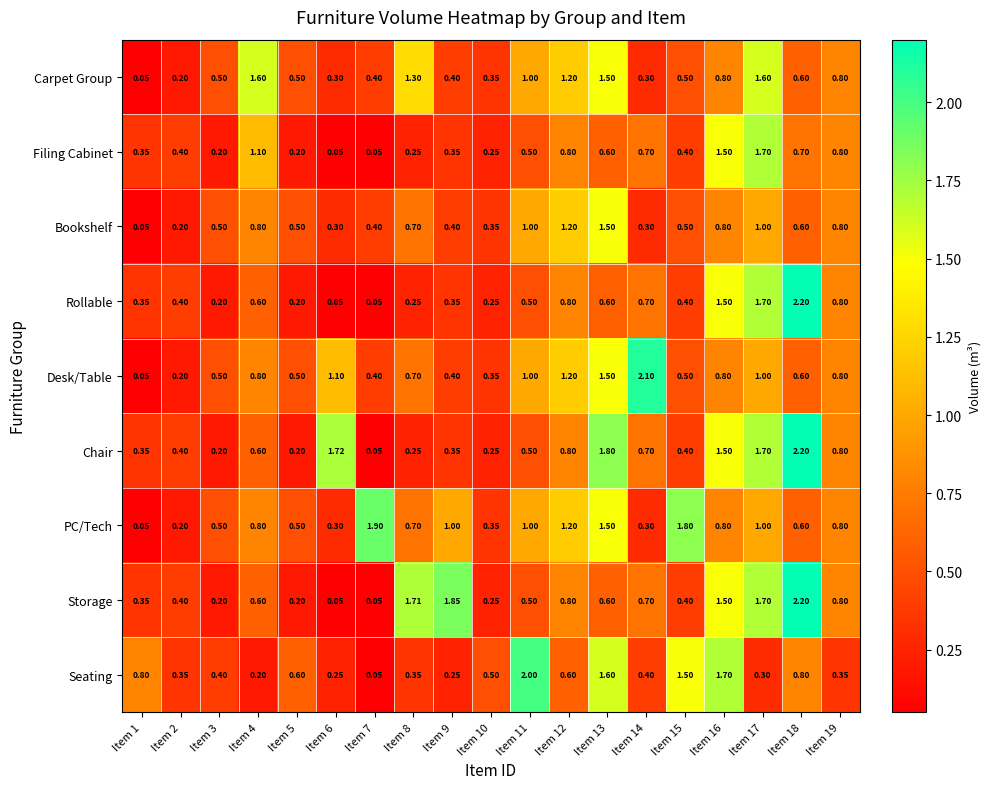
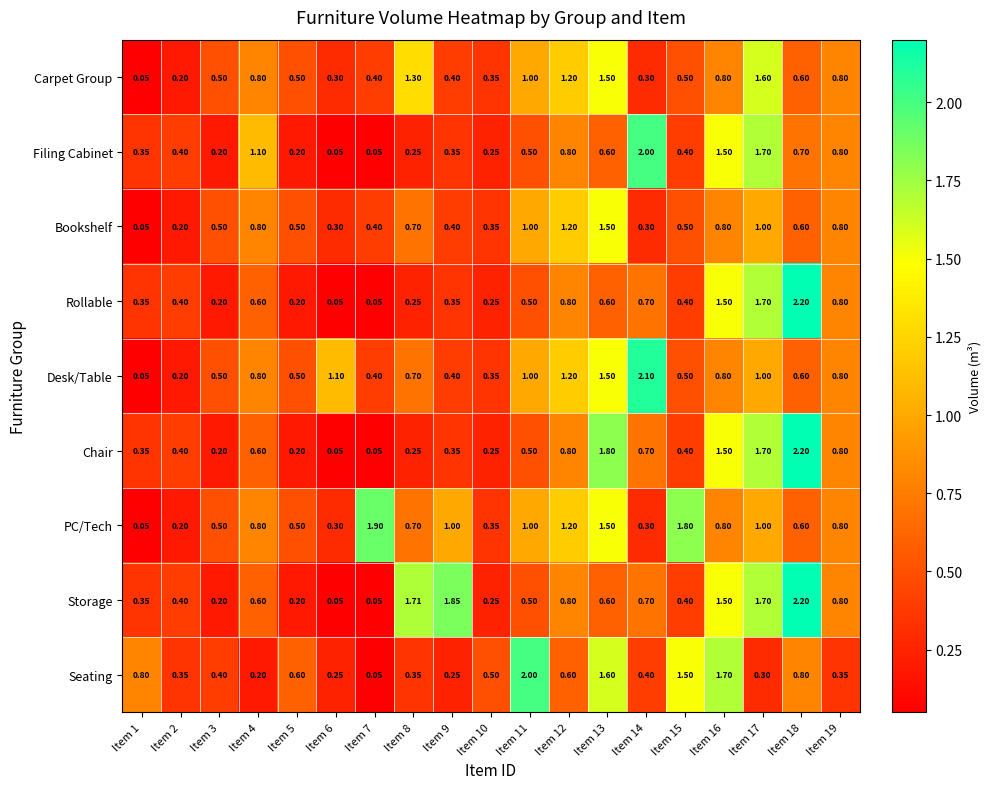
Carpet Group, Item 4: 1.60 -> 0.80
Filing Cabinet, Item 14: 0.70 -> 2.00
Chair, Item 6: 1.72 -> 0.05
